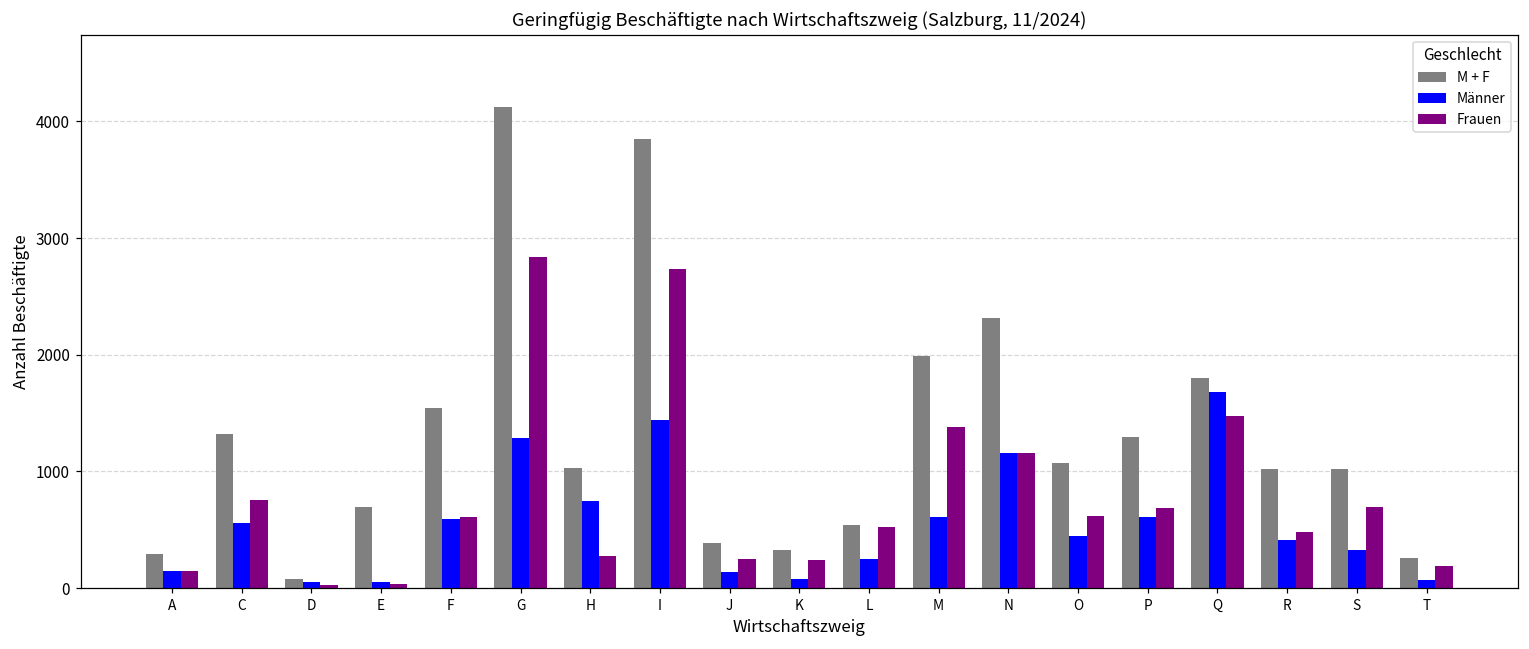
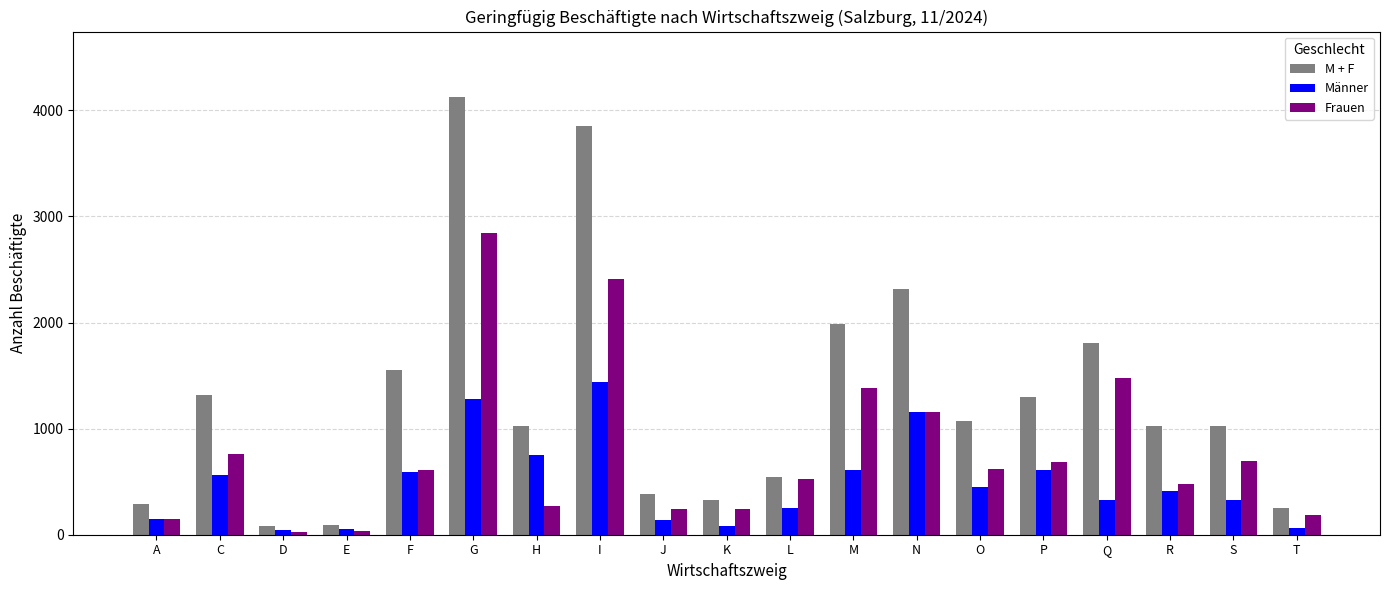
M + F, E: 700 -> 90
Frauen, I: 2740 -> 2410
Männer, Q: 1680 -> 330
